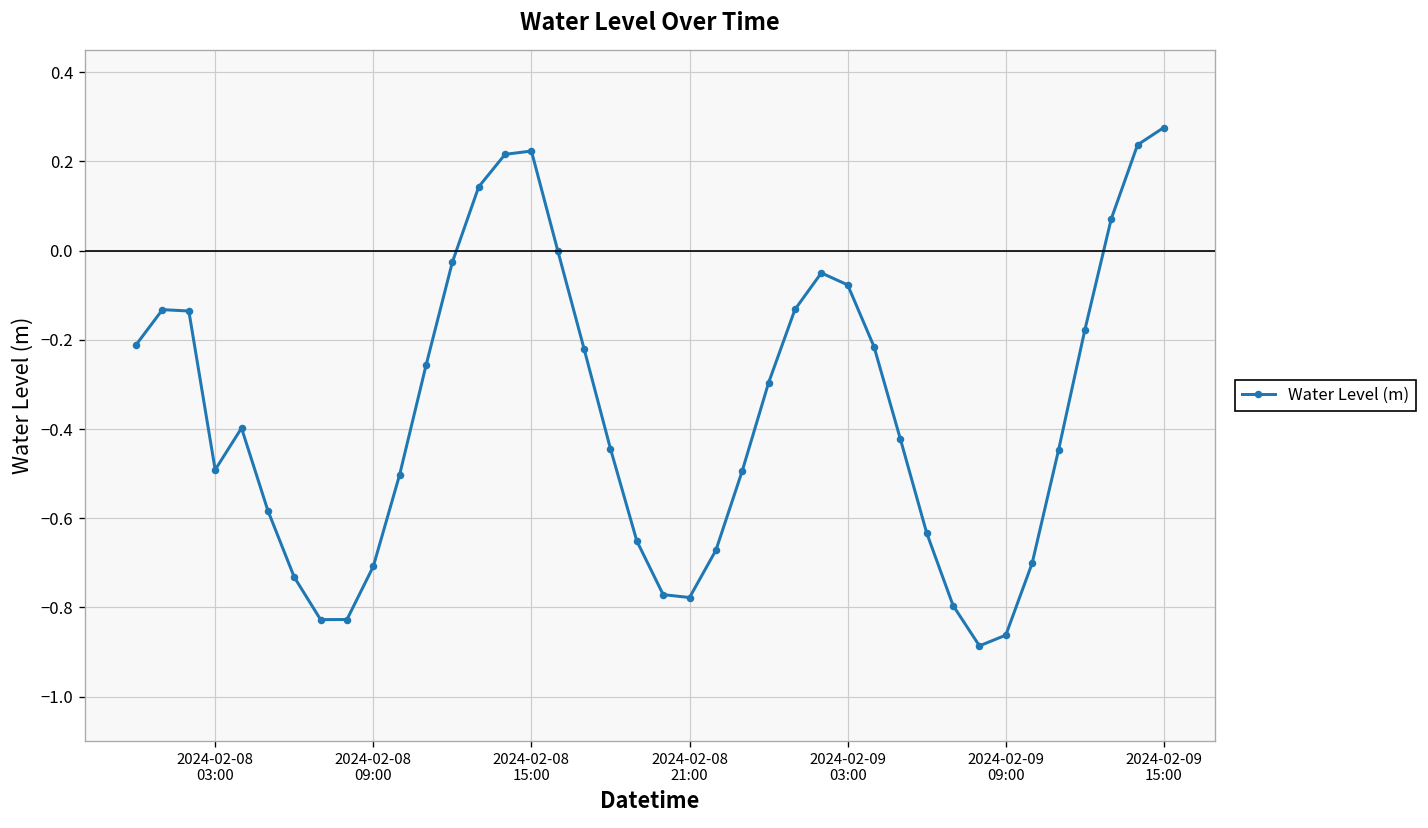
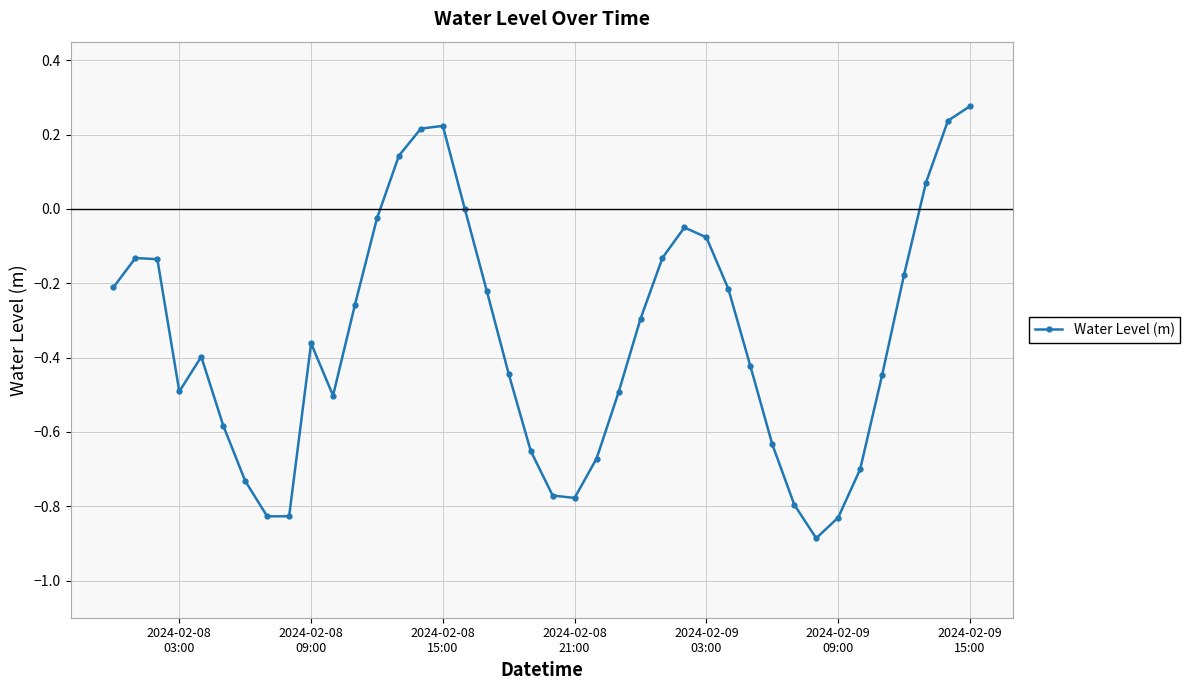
2024-02-08 09:00: -0.71 -> -0.36
2024-02-09 09:00: -0.86 -> -0.83
